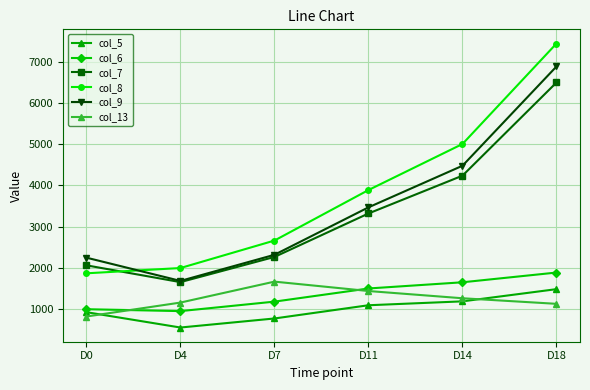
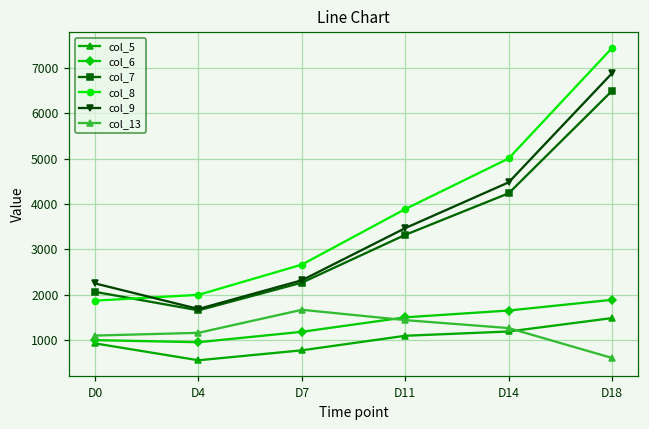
col_13, D0: 800 -> 1100
col_13, D18: 1100 -> 600
